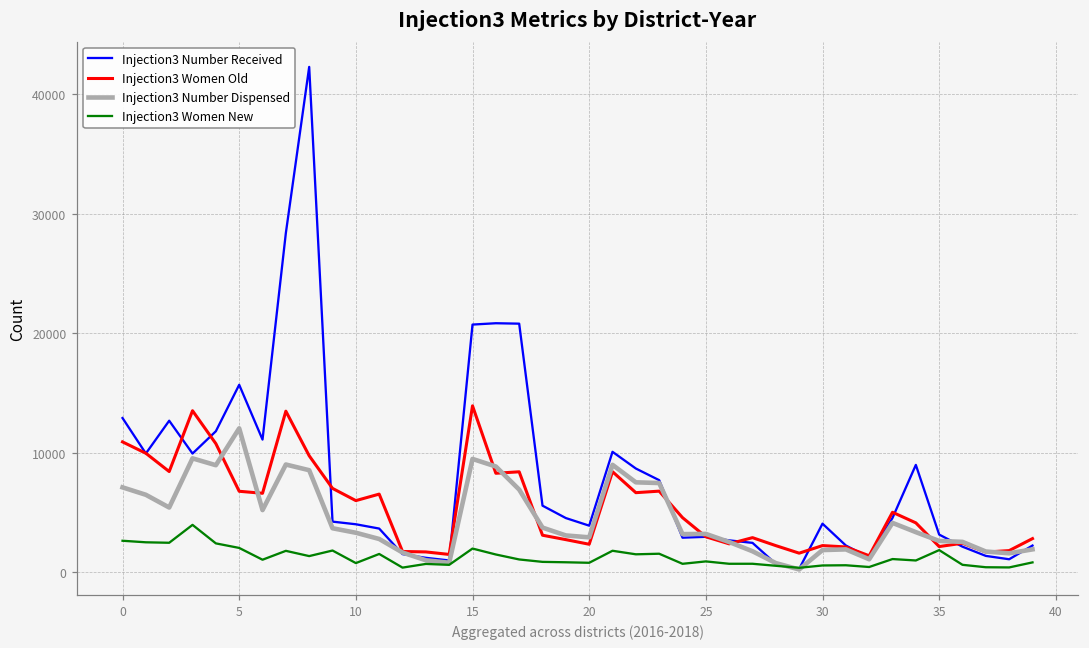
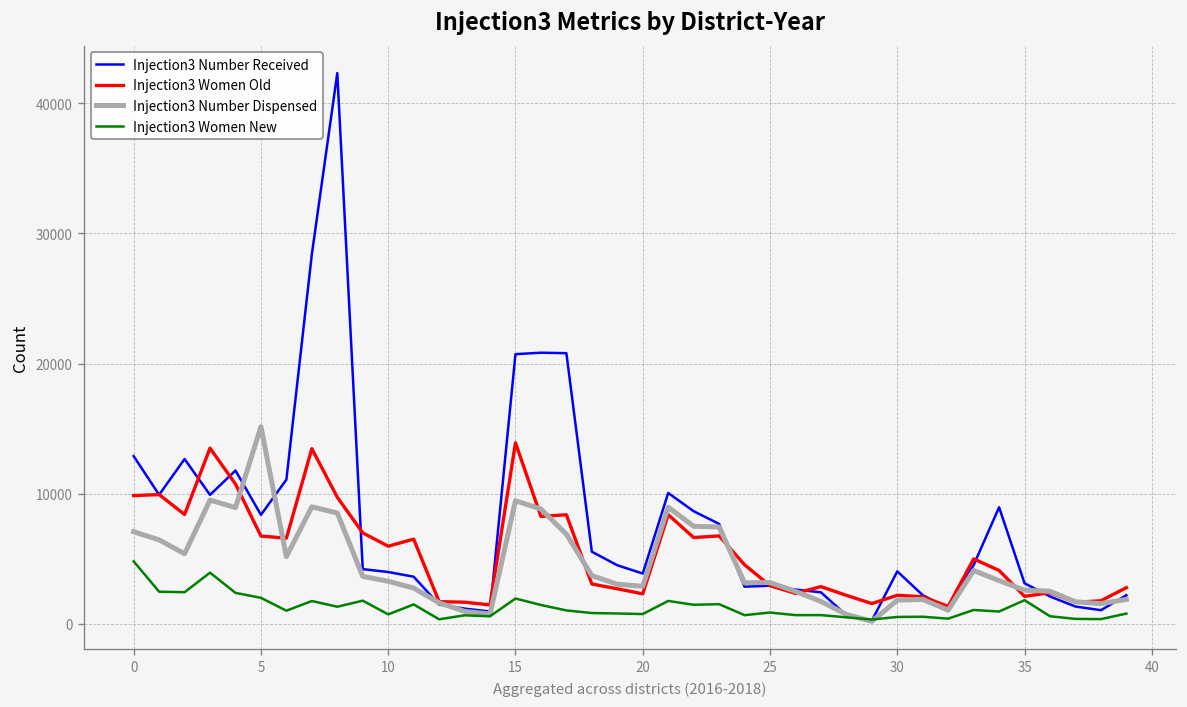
Injection3 Women Old, 0: 10900 -> 9900
Injection3 Women New, 0: 2600 -> 4800
Injection3 Number Received, 5: 15700 -> 8400
Injection3 Number Dispensed, 5: 12000 -> 15100
